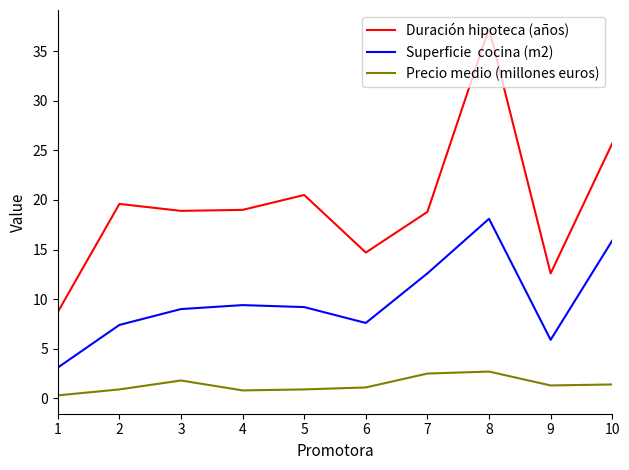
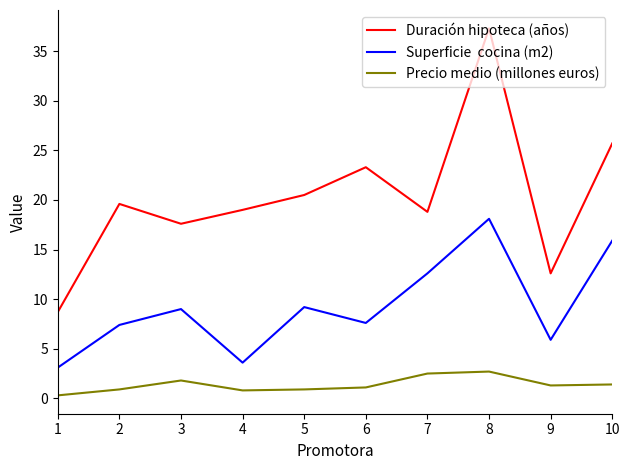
Duración hipoteca (años), 3: 19 -> 18
Superficie cocina (m2), 4: 9 -> 4
Duración hipoteca (años), 6: 15 -> 23
